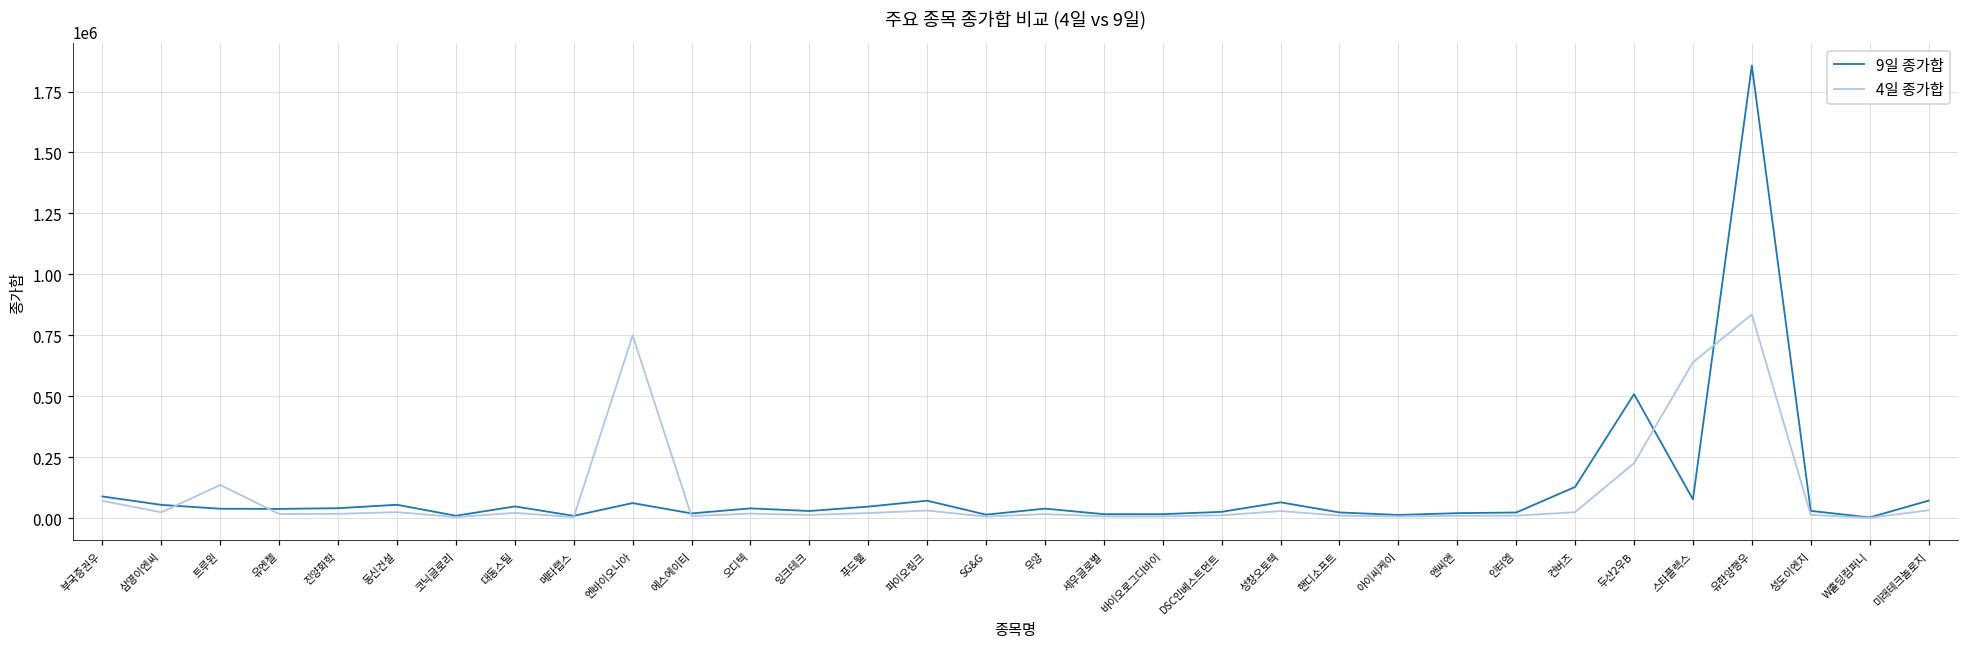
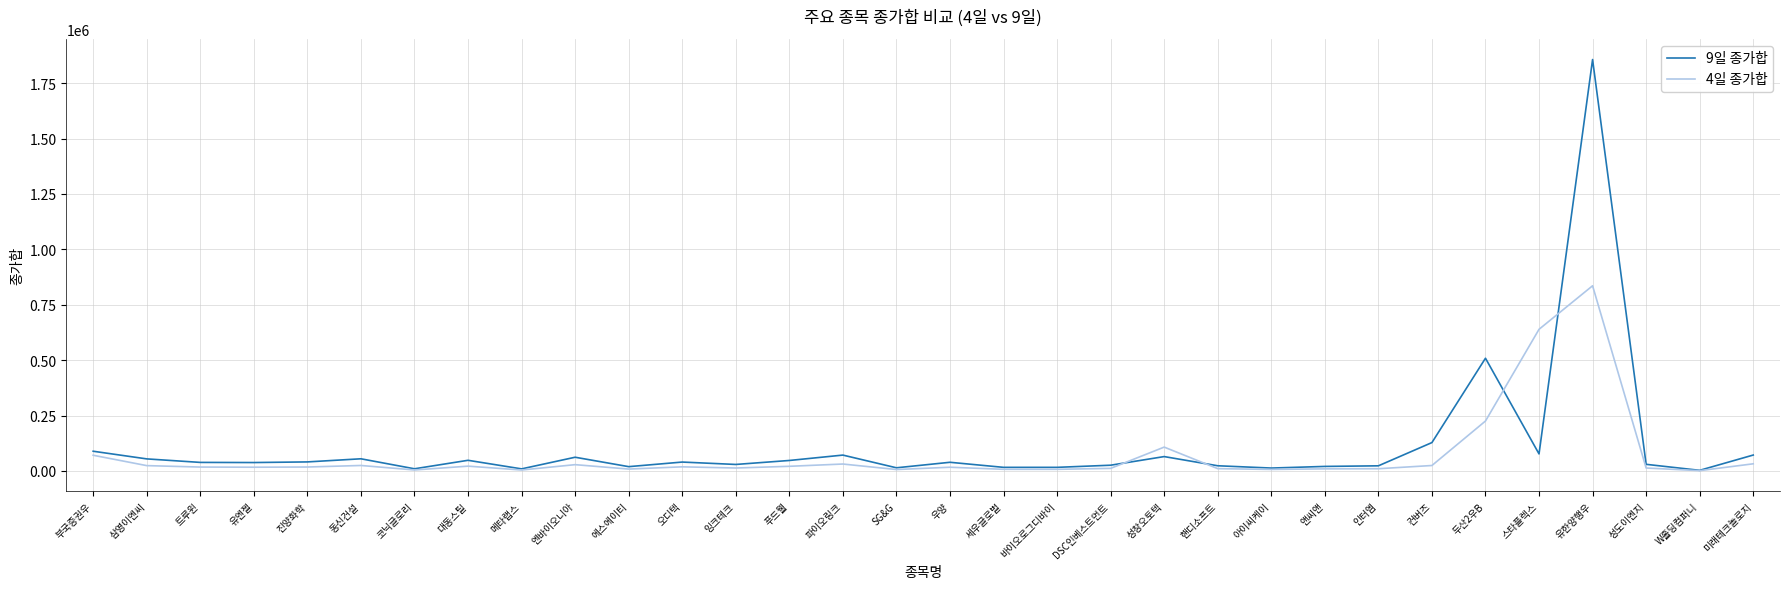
4일 종가합, 트루윈: 140000 -> 20000
4일 종가합, 엔바이오니아: 750000 -> 30000
4일 종가합, 성창오토텍: 30000 -> 110000
